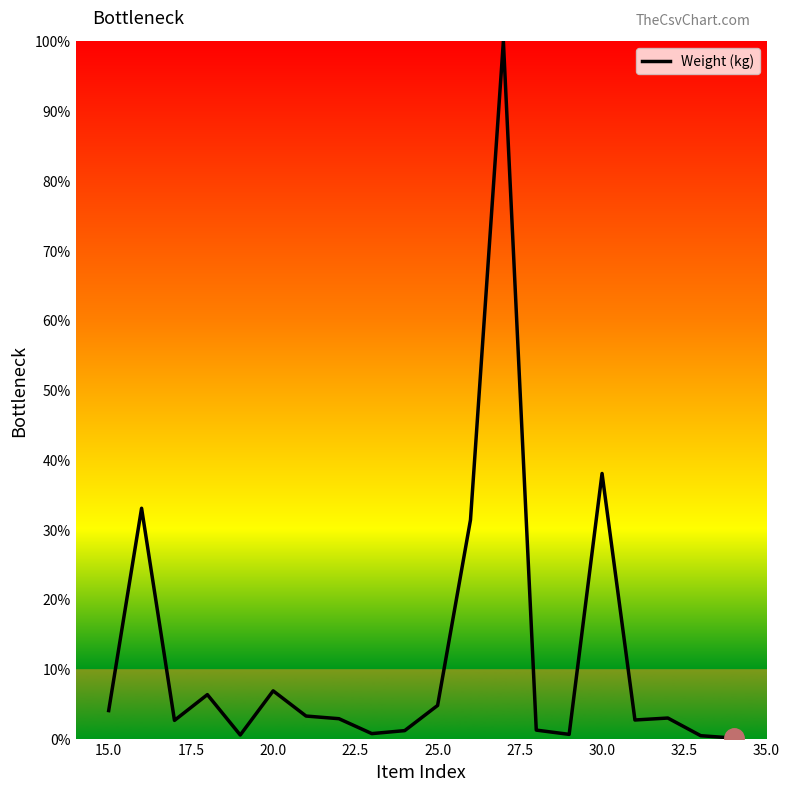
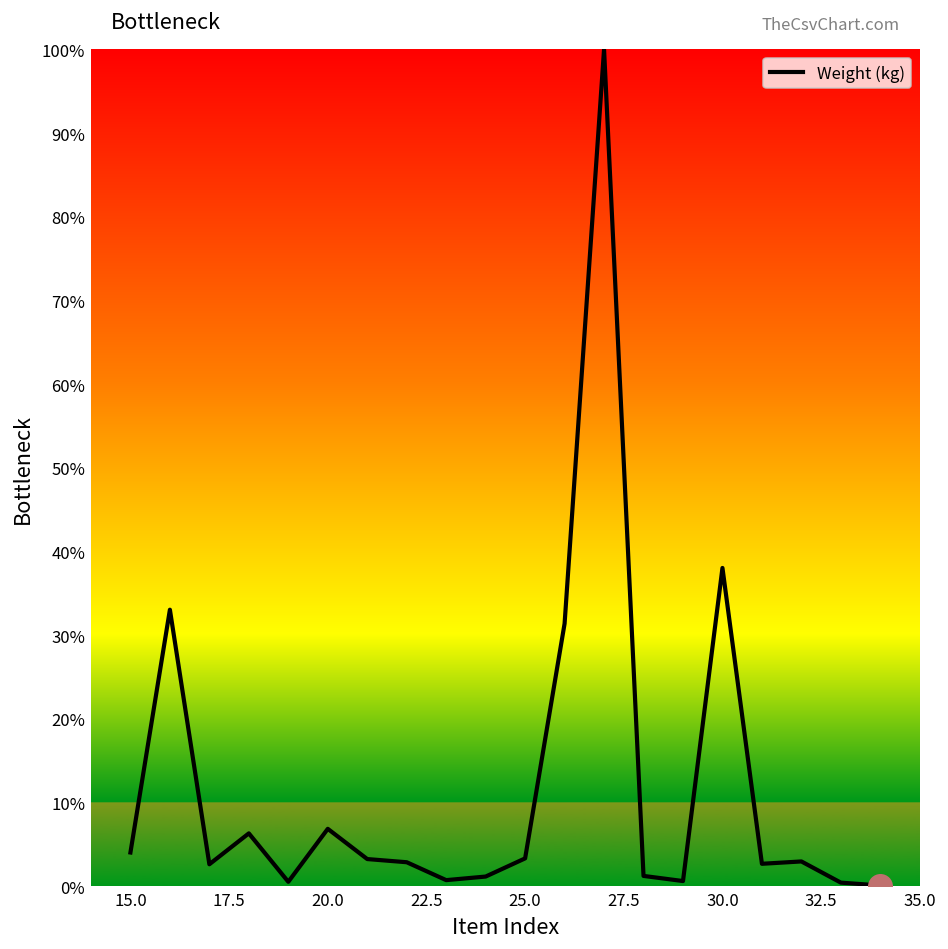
Weight (kg), 25.0: 5% -> 3%
